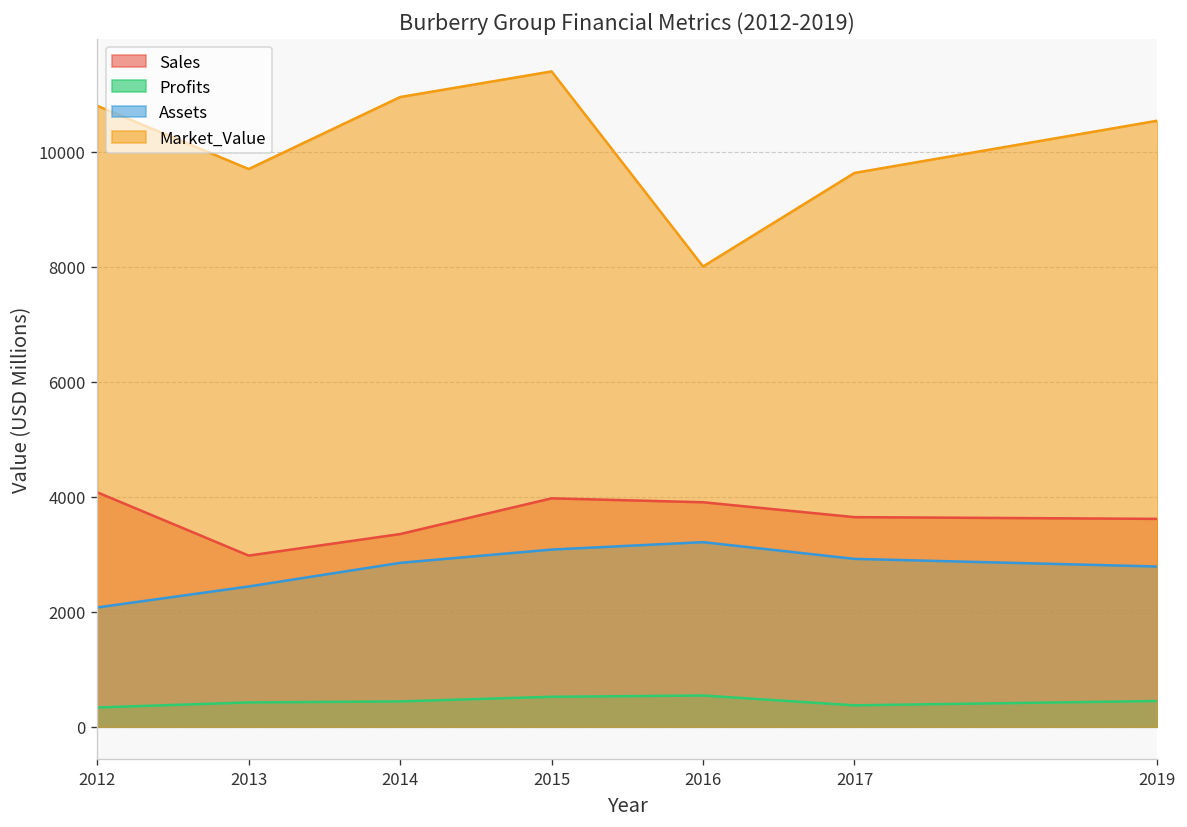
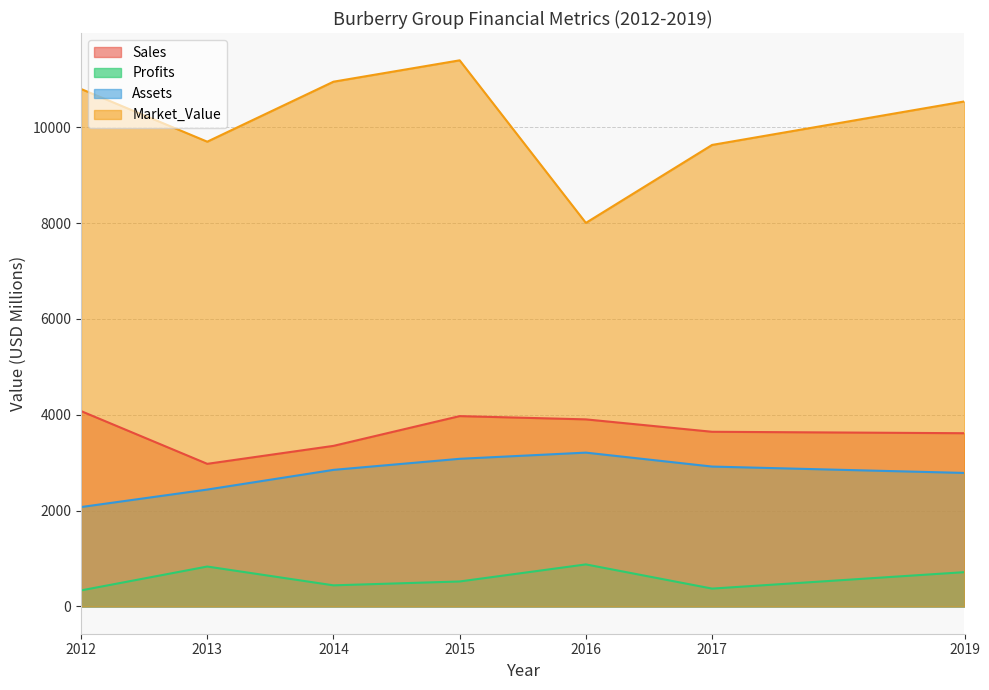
Profits, 2013: 400 -> 800
Profits, 2016: 500 -> 900
Profits, 2019: 400 -> 700
